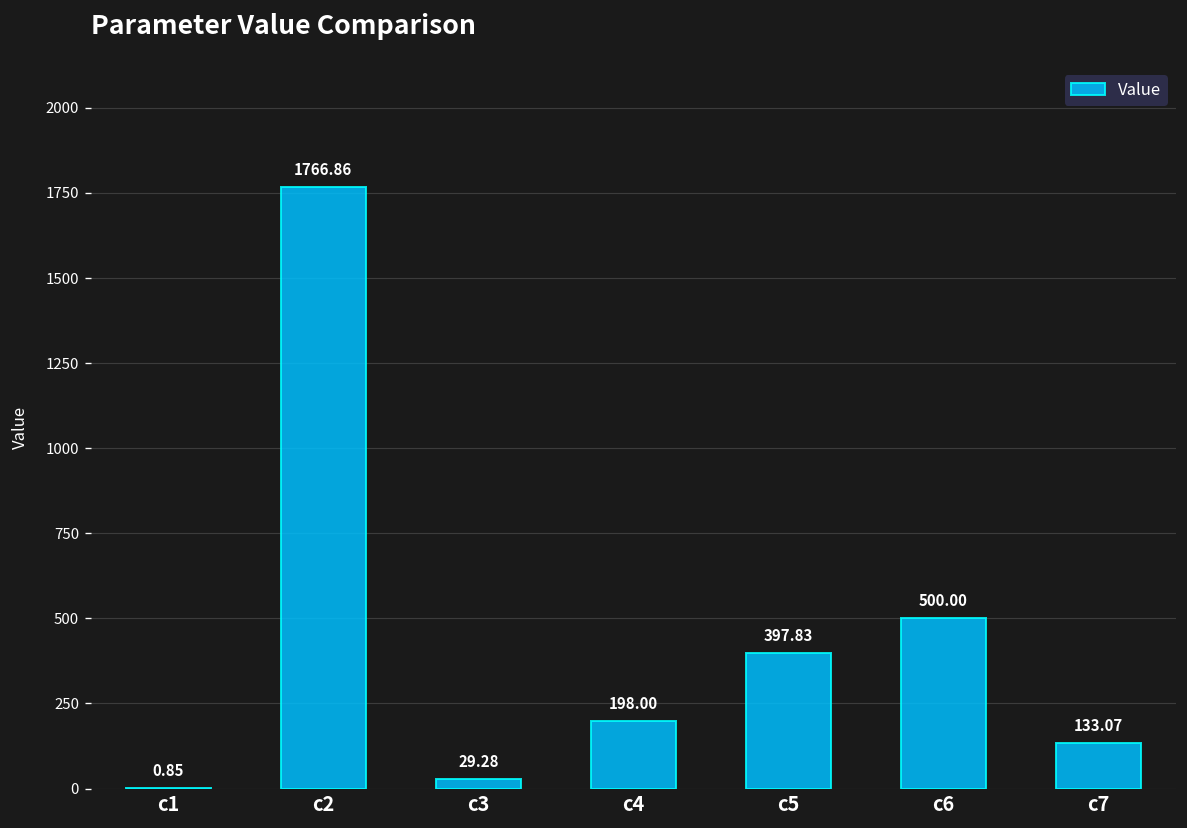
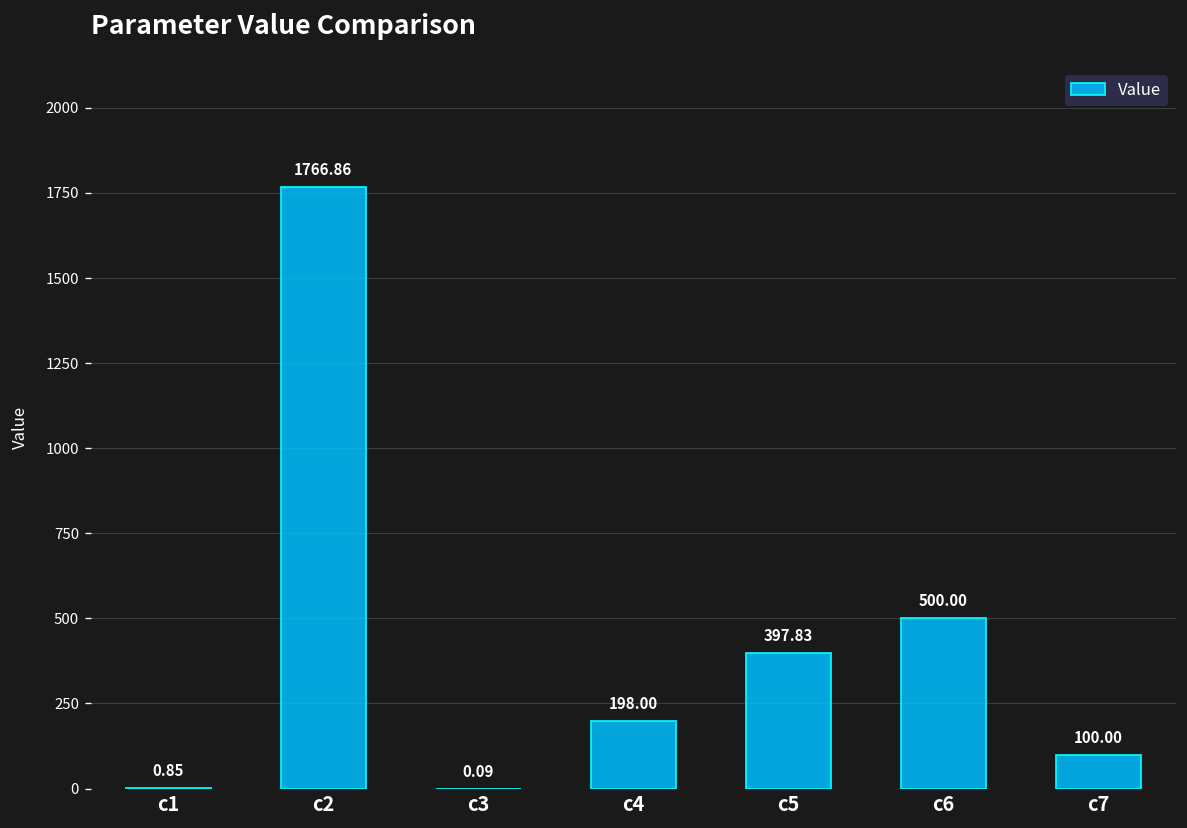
c3: 29.28 -> 0.09
c7: 133.07 -> 100.00
